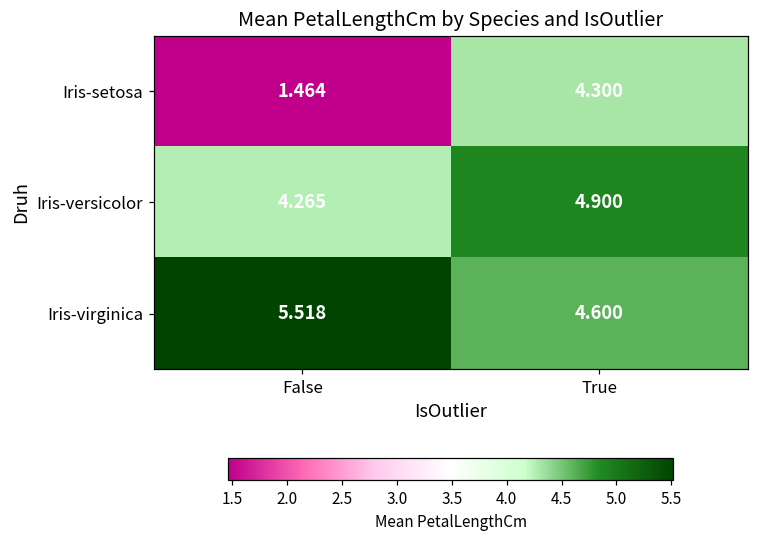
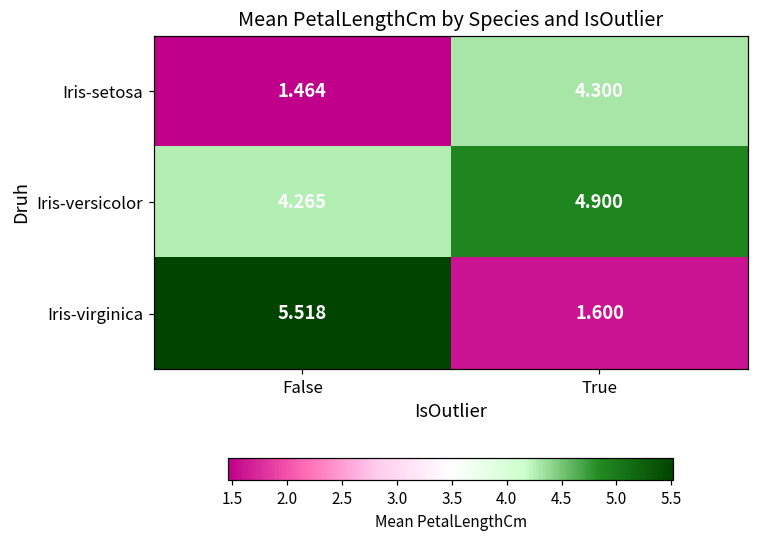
Iris-virginica, True: 4.600 -> 1.600
